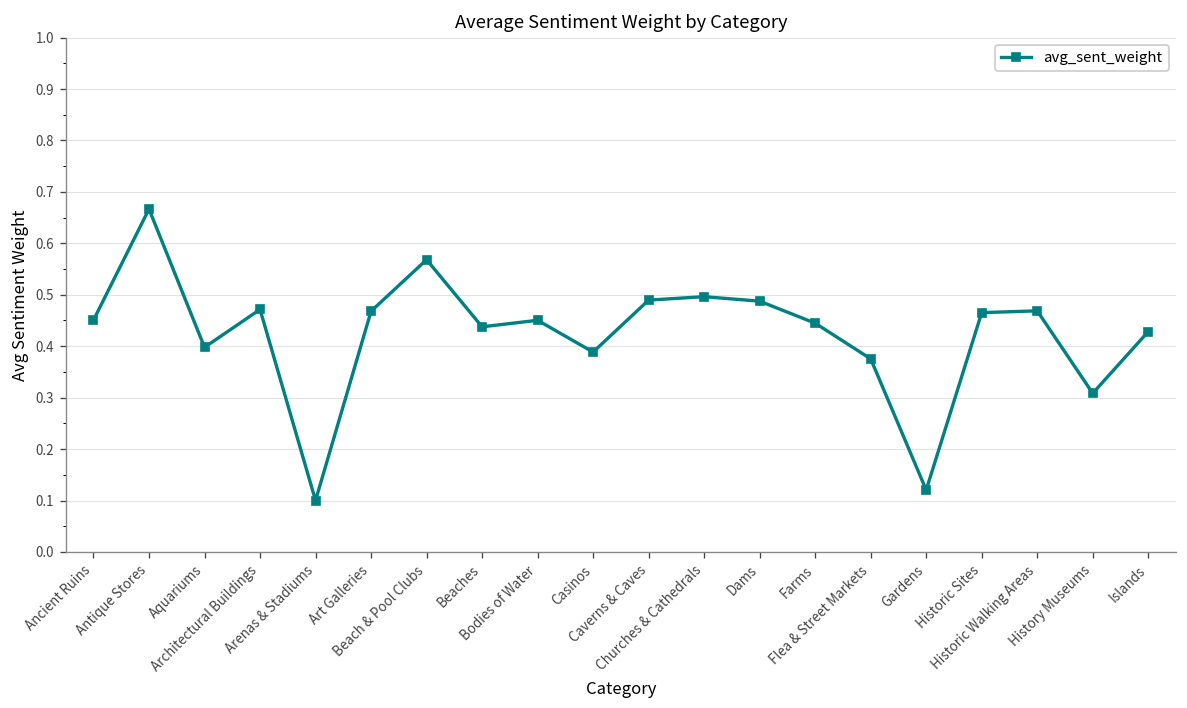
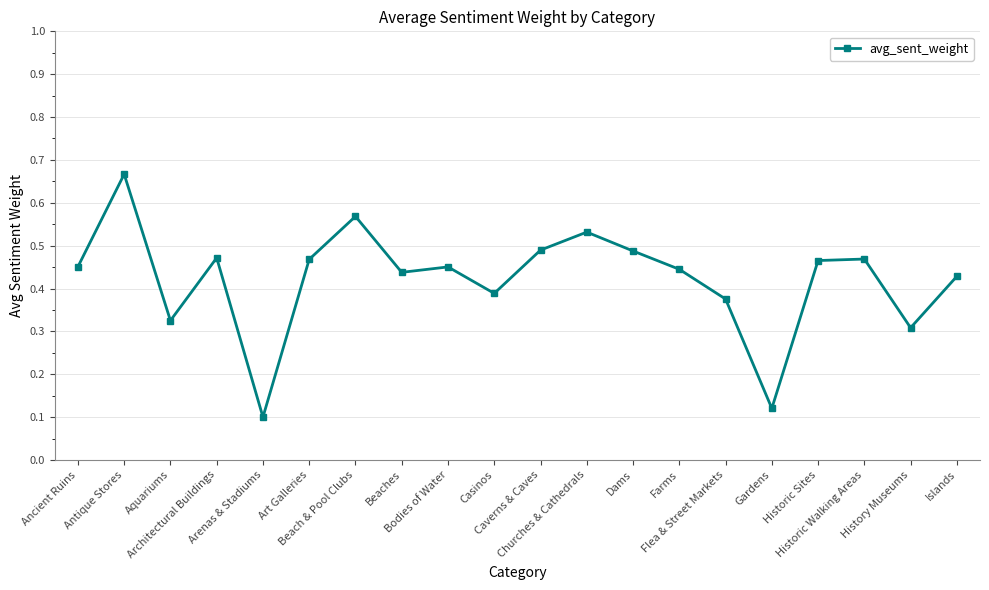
Aquariums: 0.40 -> 0.33
Churches & Cathedrals: 0.50 -> 0.53
